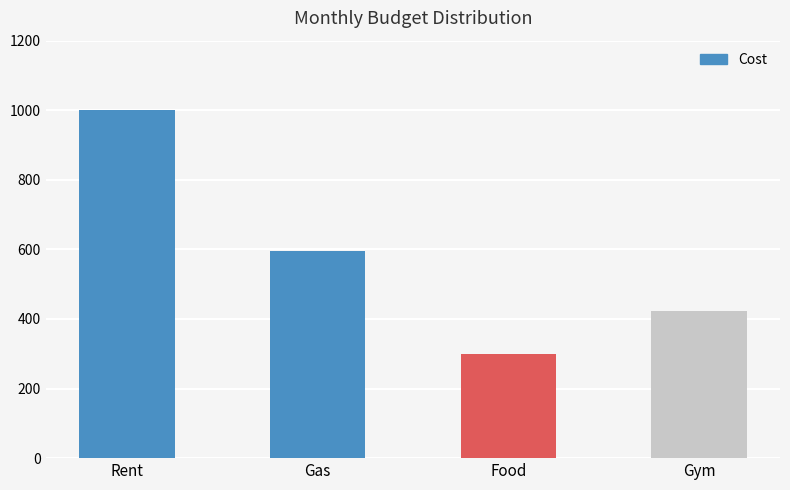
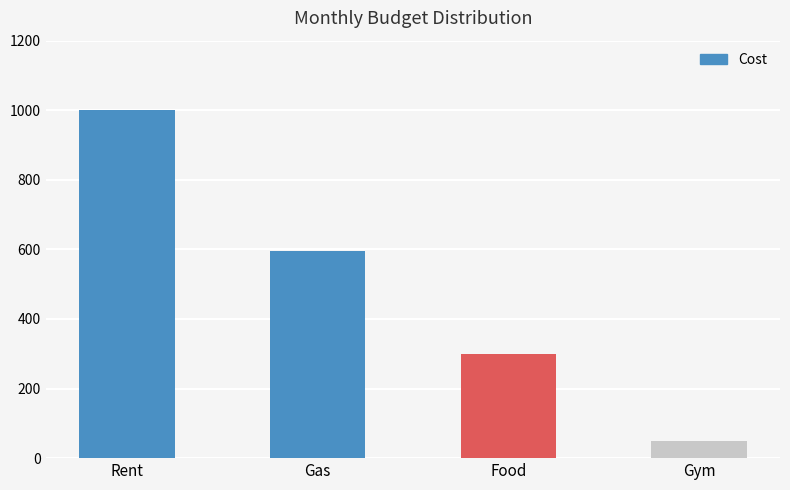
Gym: 420 -> 50
